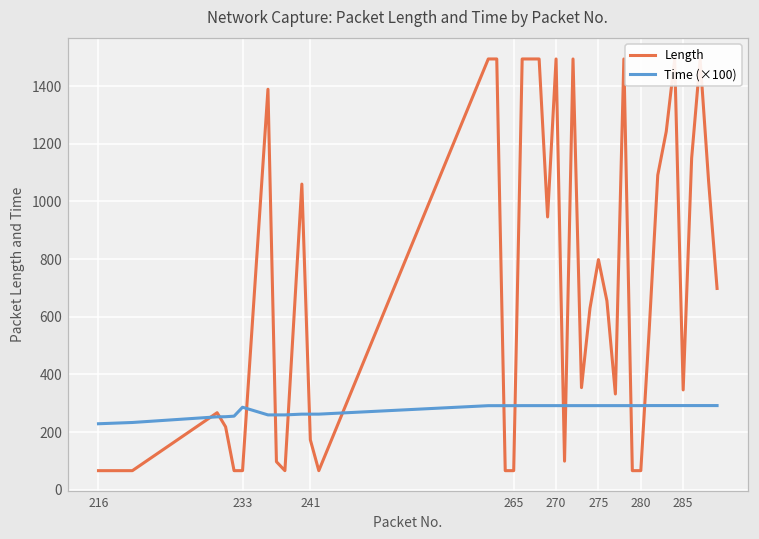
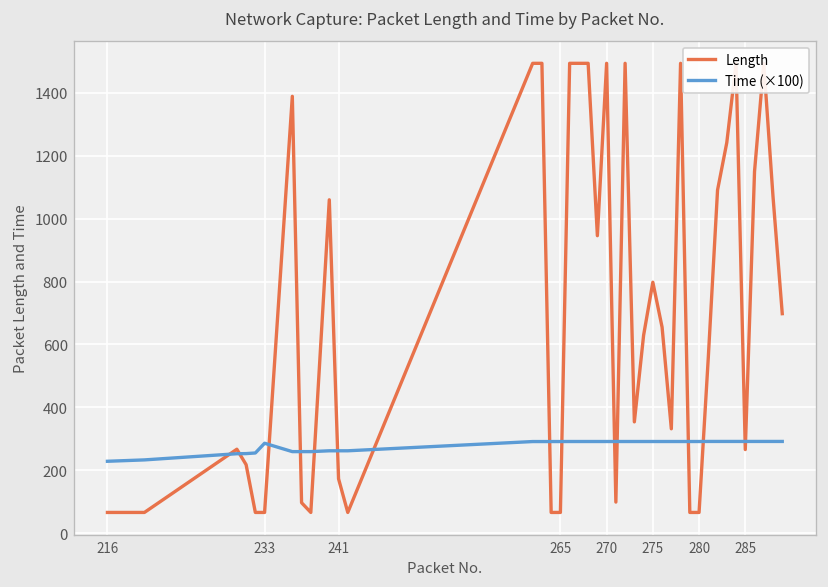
Length, 285: 350 -> 270
